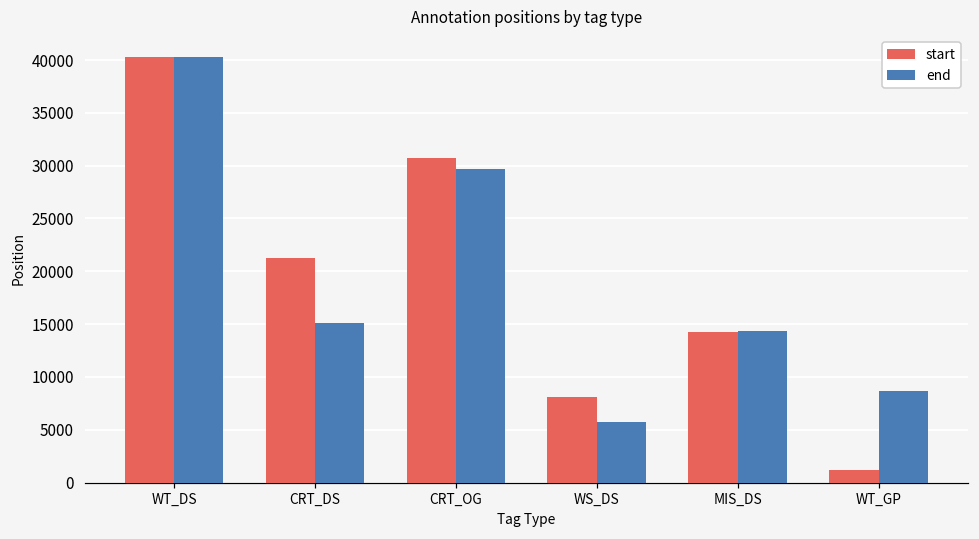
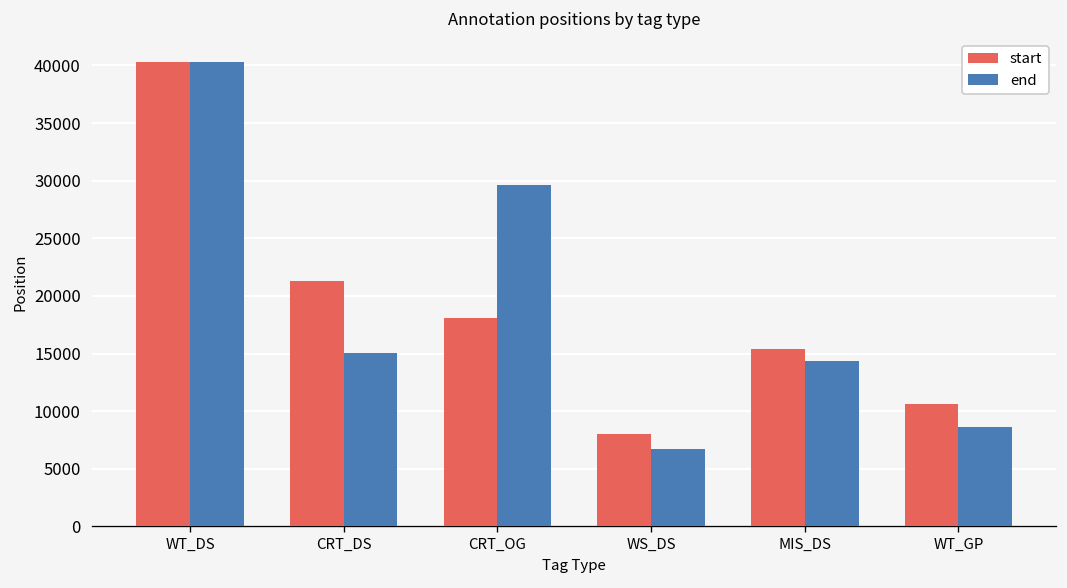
start, CRT_OG: 31000 -> 18000
end, WS_DS: 6000 -> 7000
start, MIS_DS: 14000 -> 15000
start, WT_GP: 1000 -> 11000
